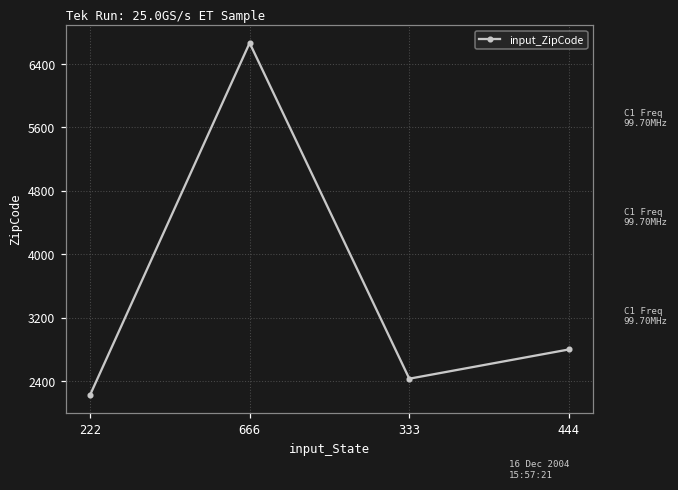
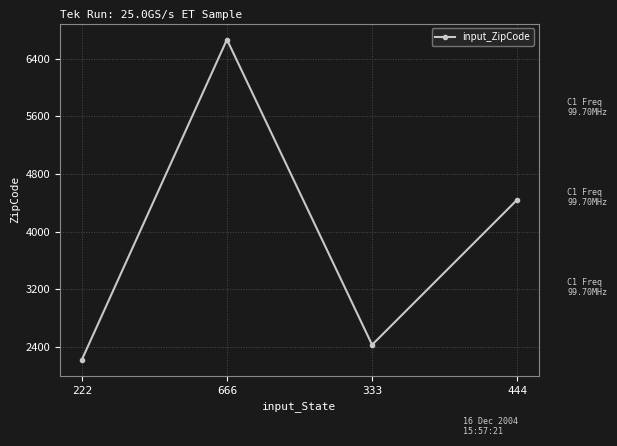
444: 2800 -> 4400
